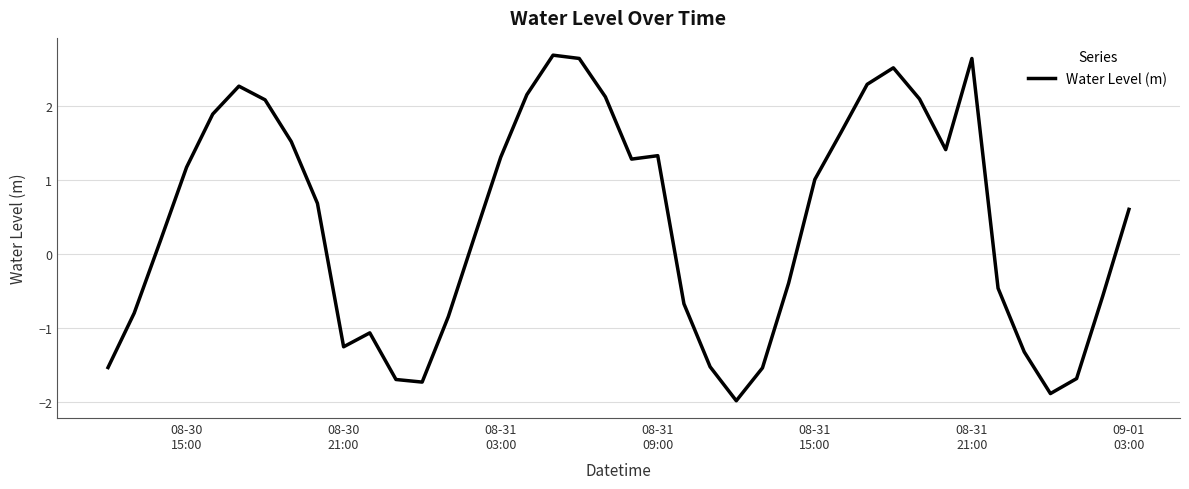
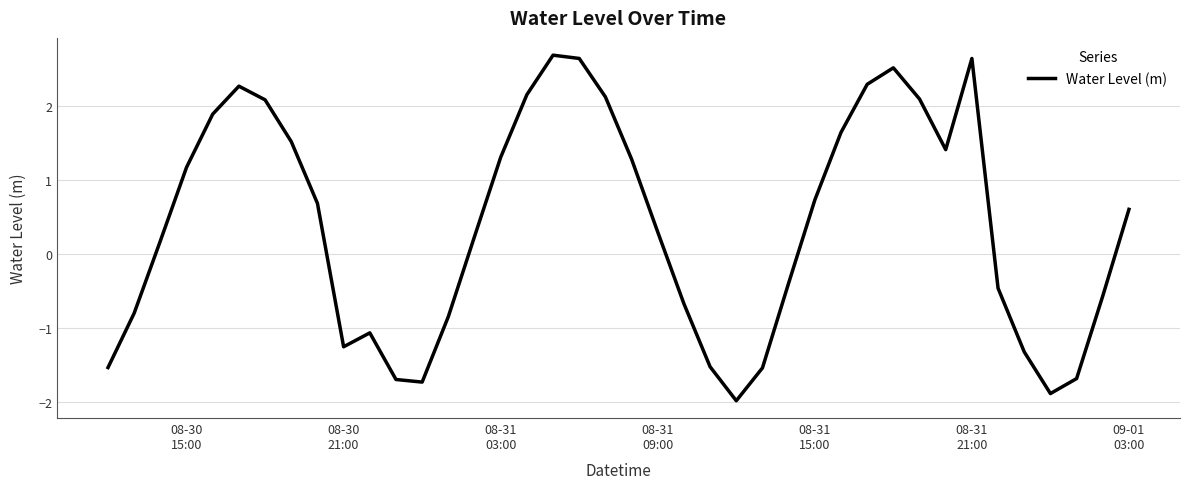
08-31 09:00: 1.3 -> 0.3
08-31 15:00: 1.0 -> 0.7
